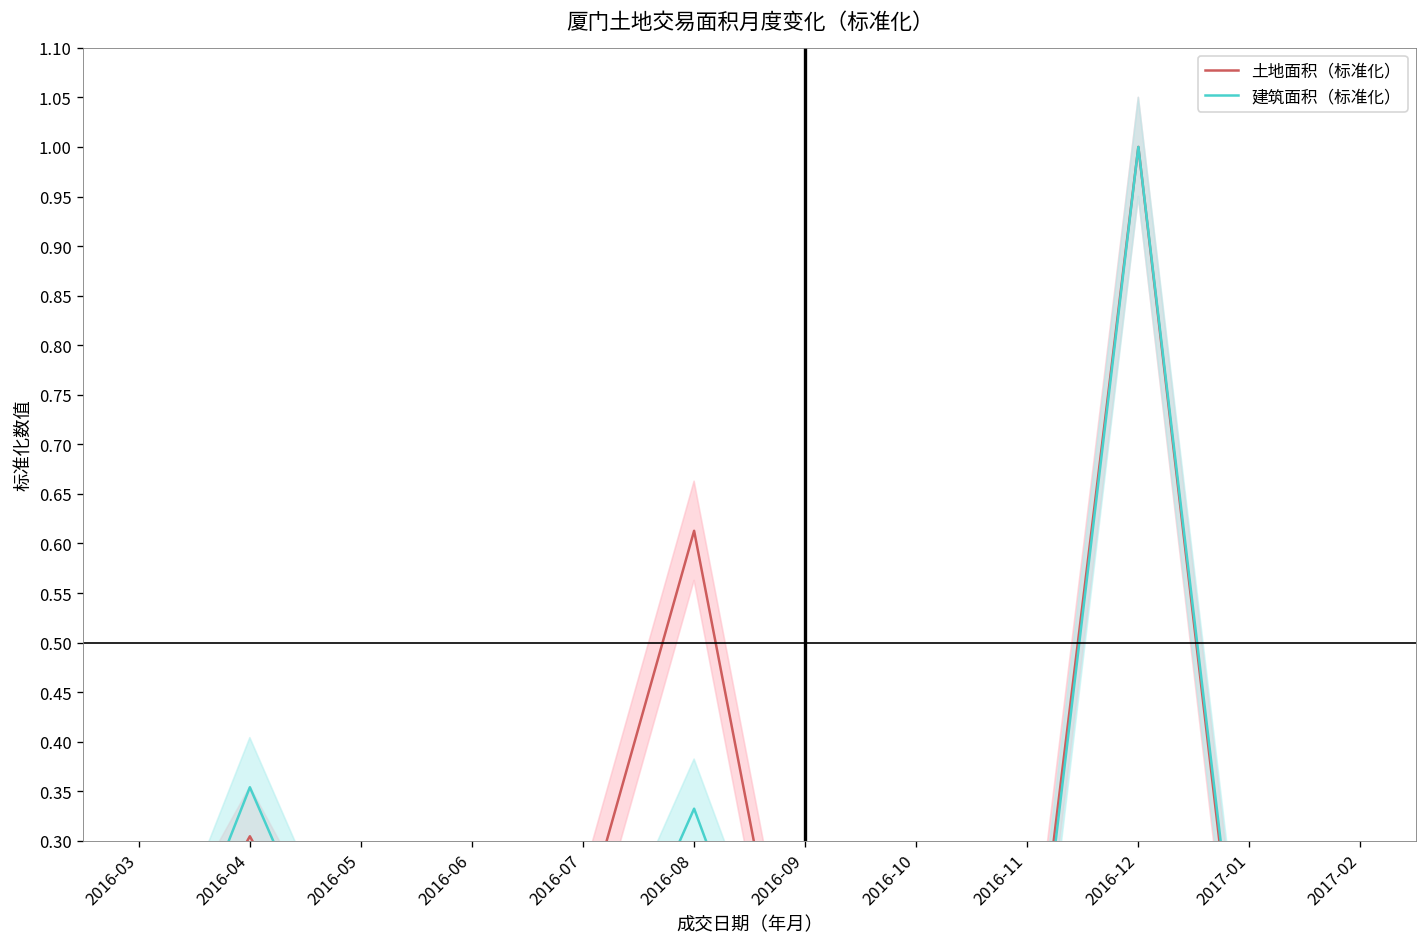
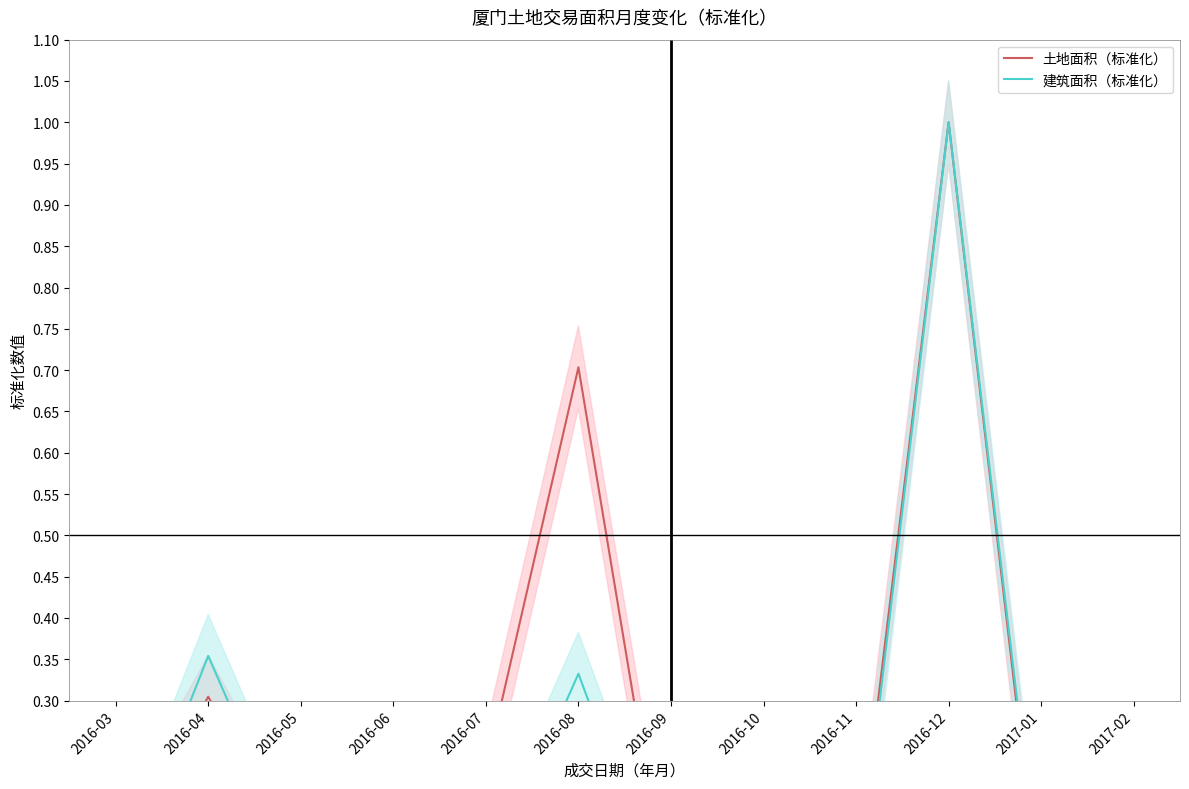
土地面积（标准化）, 2016-08: 0.61 -> 0.70
